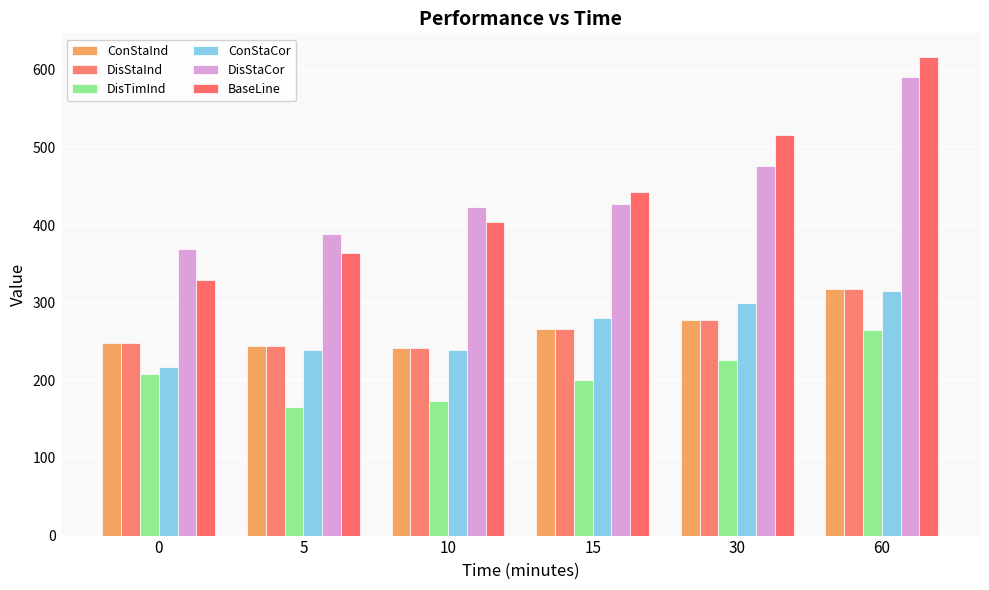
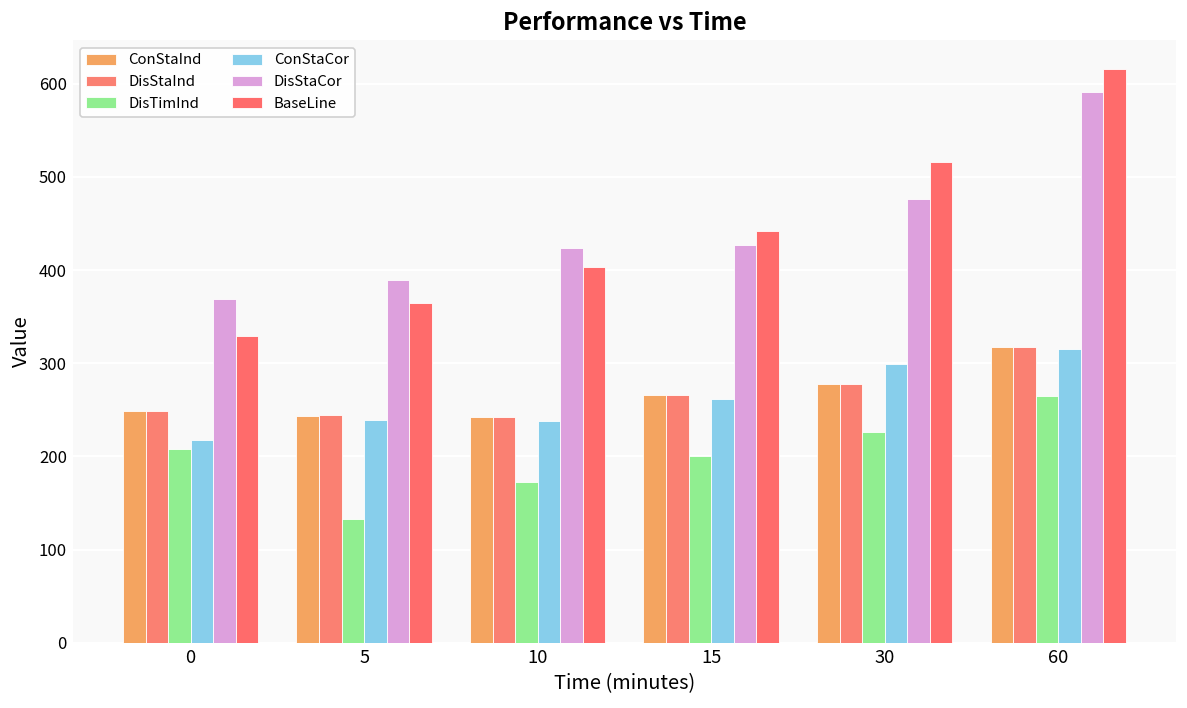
DisTimInd, 5: 170 -> 130
ConStaCor, 15: 280 -> 260
